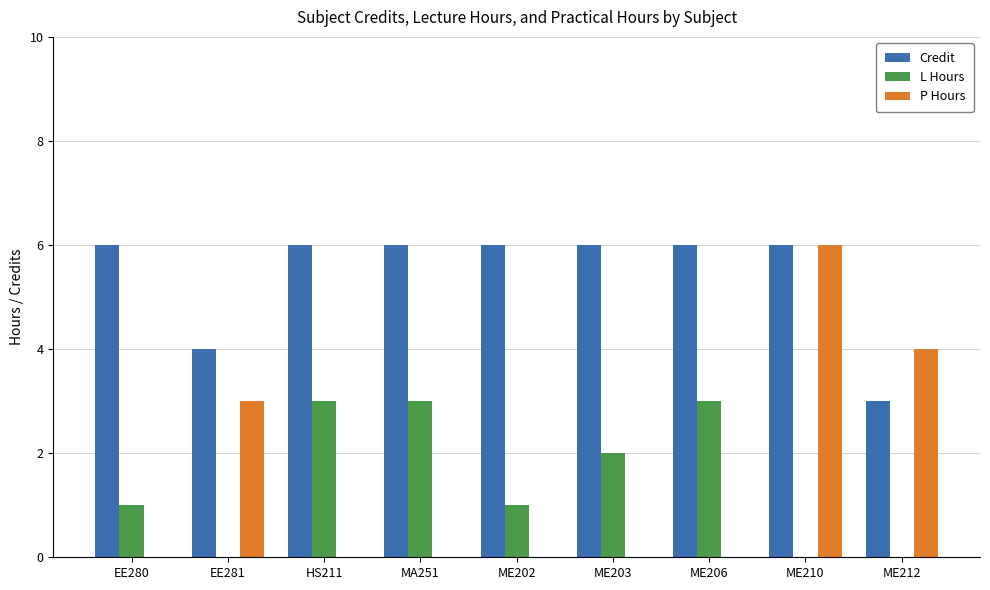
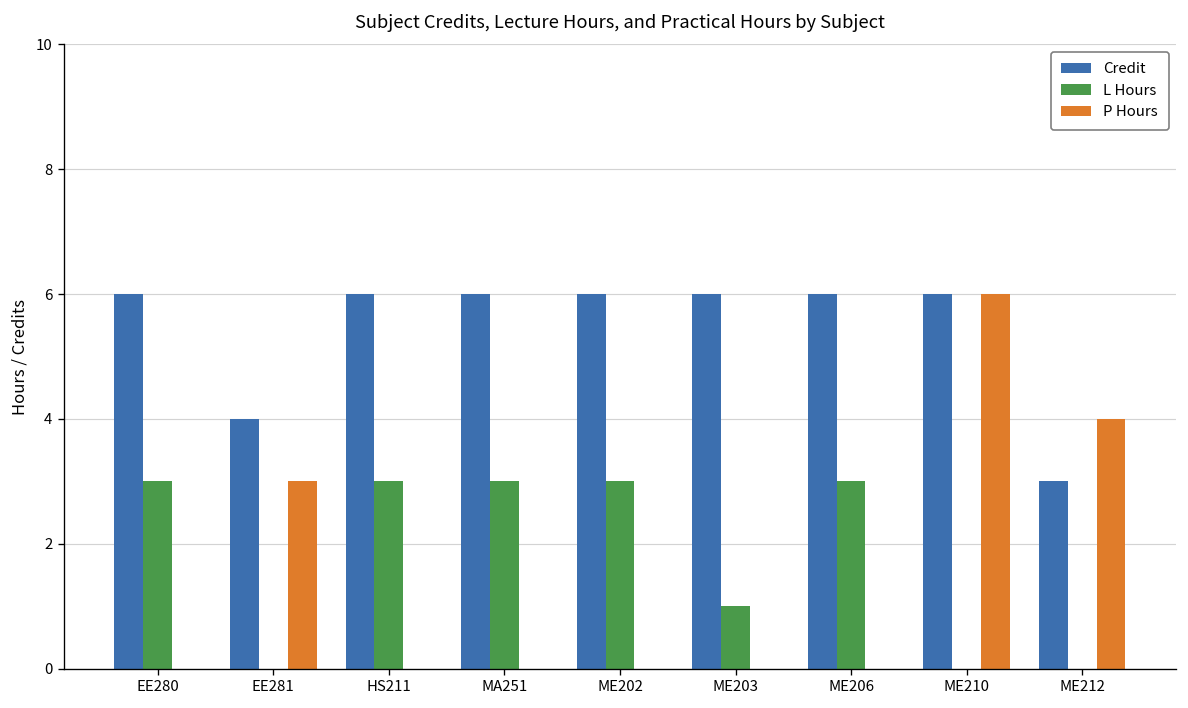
L Hours, EE280: 1 -> 3
L Hours, ME202: 1 -> 3
L Hours, ME203: 2 -> 1
